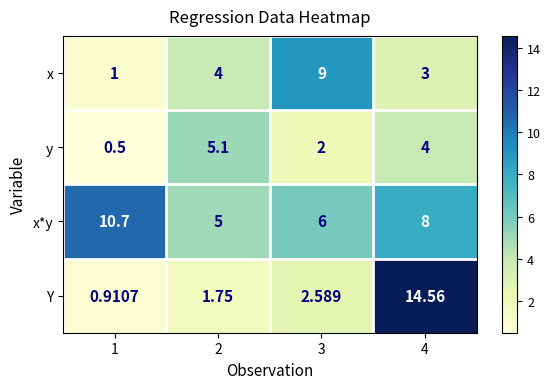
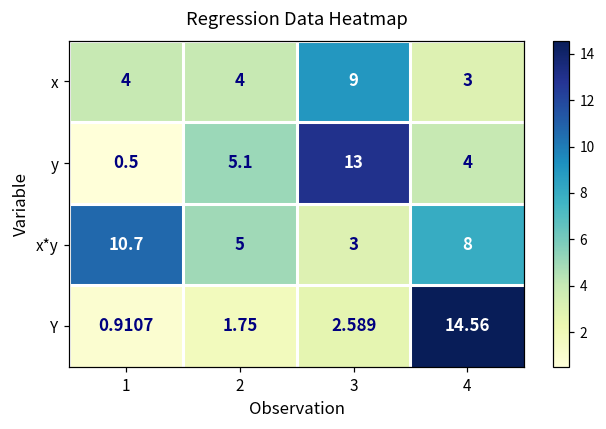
x, 1: 1 -> 4
y, 3: 2 -> 13
x*y, 3: 6 -> 3
